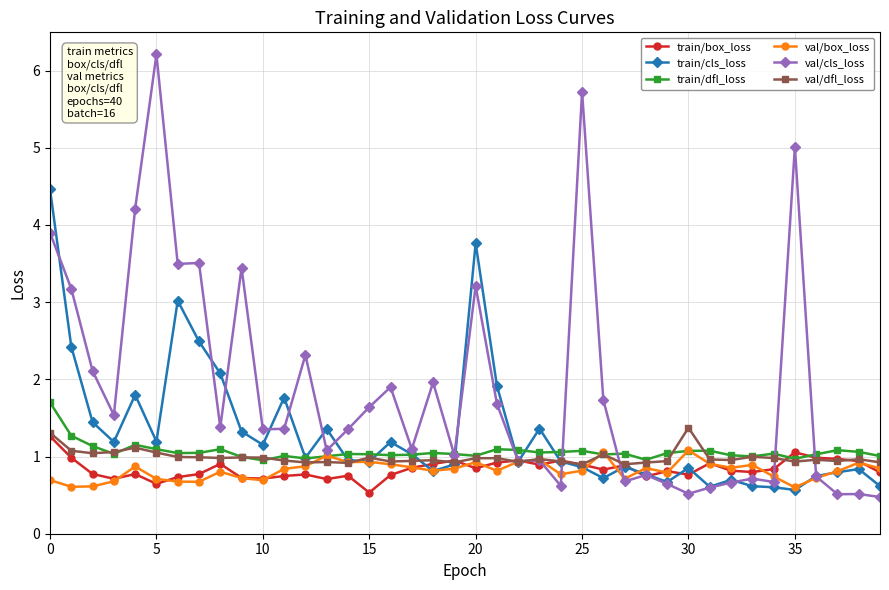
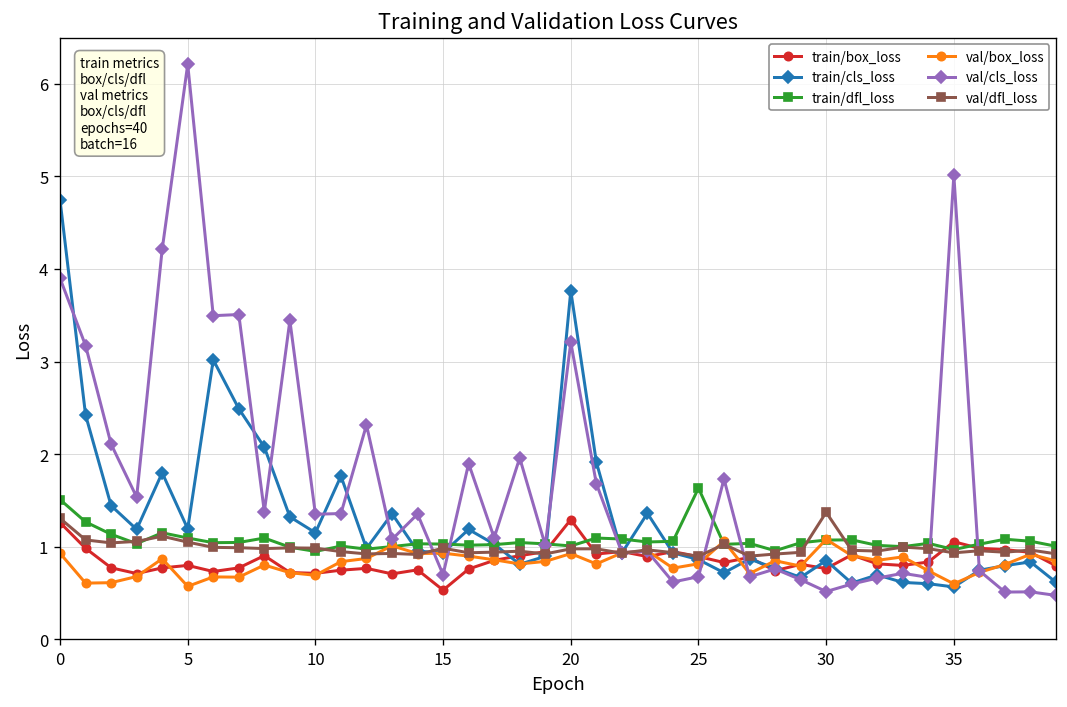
train/cls_loss, 0: 4.5 -> 4.7
train/dfl_loss, 0: 1.7 -> 1.5
val/box_loss, 0: 0.7 -> 0.9
train/box_loss, 5: 0.6 -> 0.8
val/box_loss, 5: 0.7 -> 0.6
val/cls_loss, 15: 1.6 -> 0.7
train/box_loss, 20: 0.8 -> 1.3
train/dfl_loss, 25: 1.1 -> 1.6
val/cls_loss, 25: 5.7 -> 0.7
